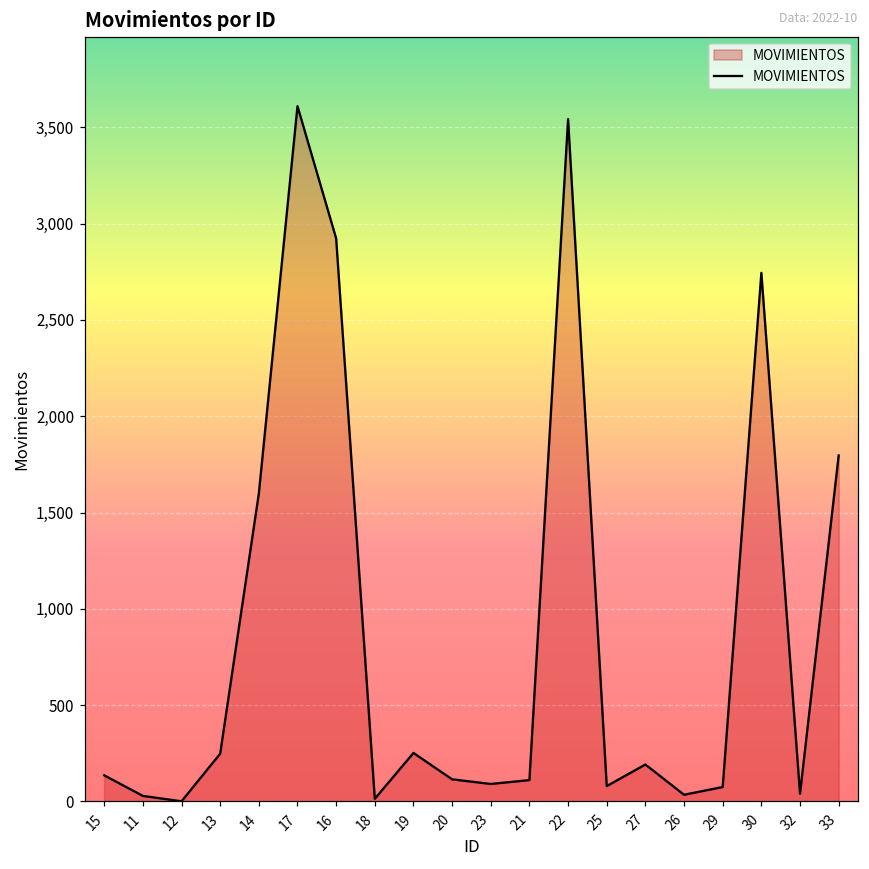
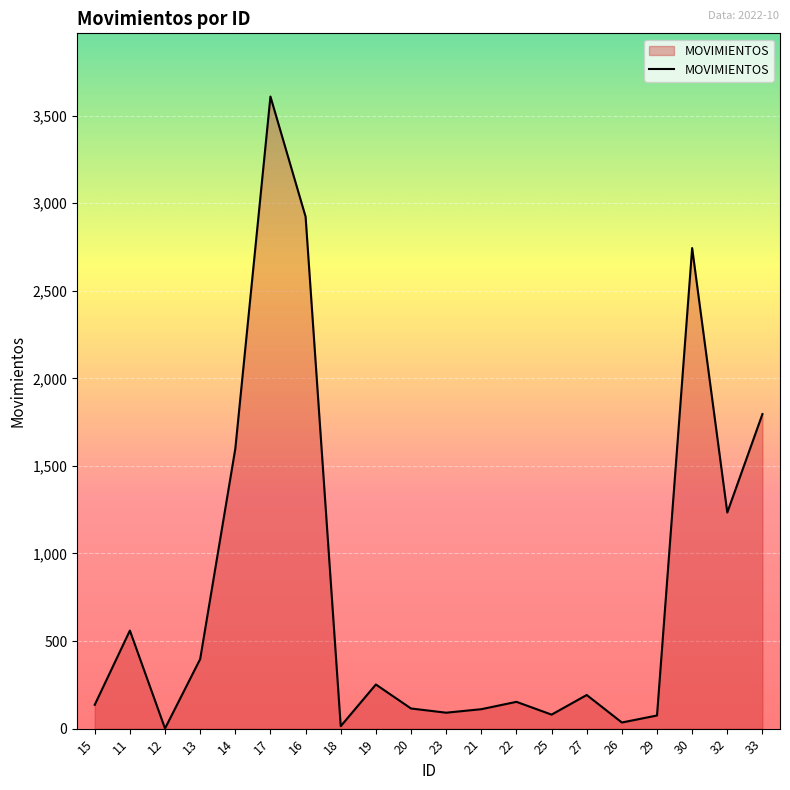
11: 30 -> 560
13: 250 -> 400
22: 3,540 -> 150
32: 40 -> 1,230
